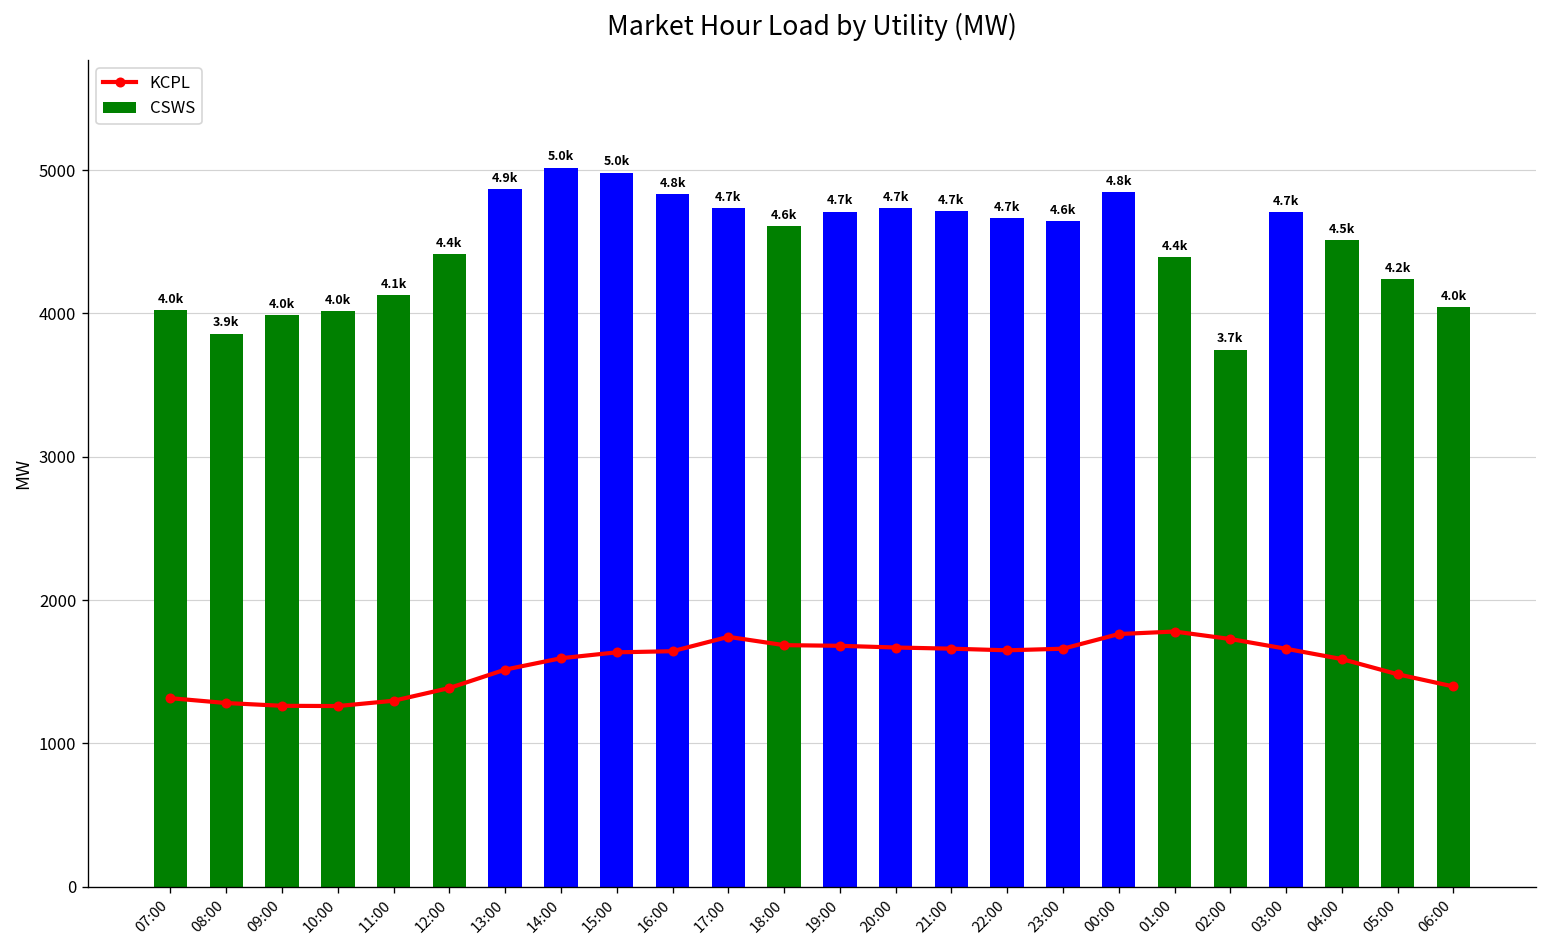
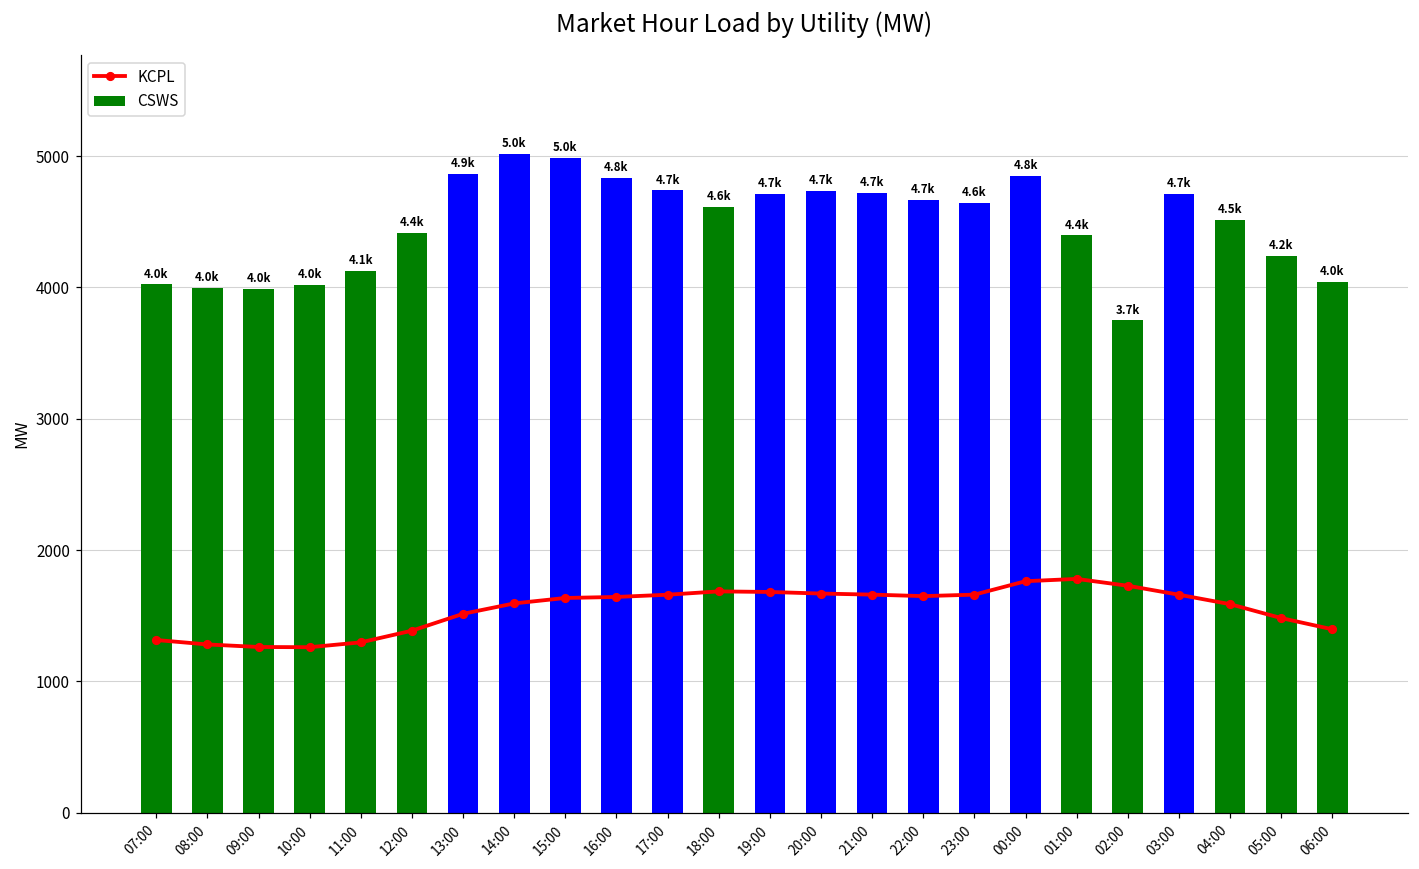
CSWS, 08:00: 3.9k -> 4.0k
KCPL, 17:00: 1740 -> 1660
